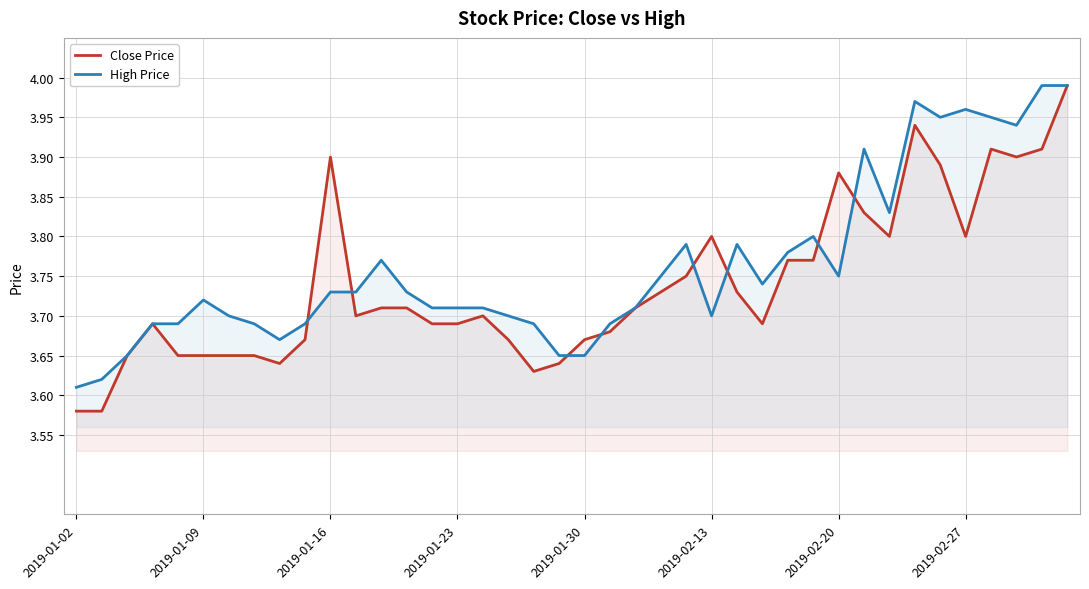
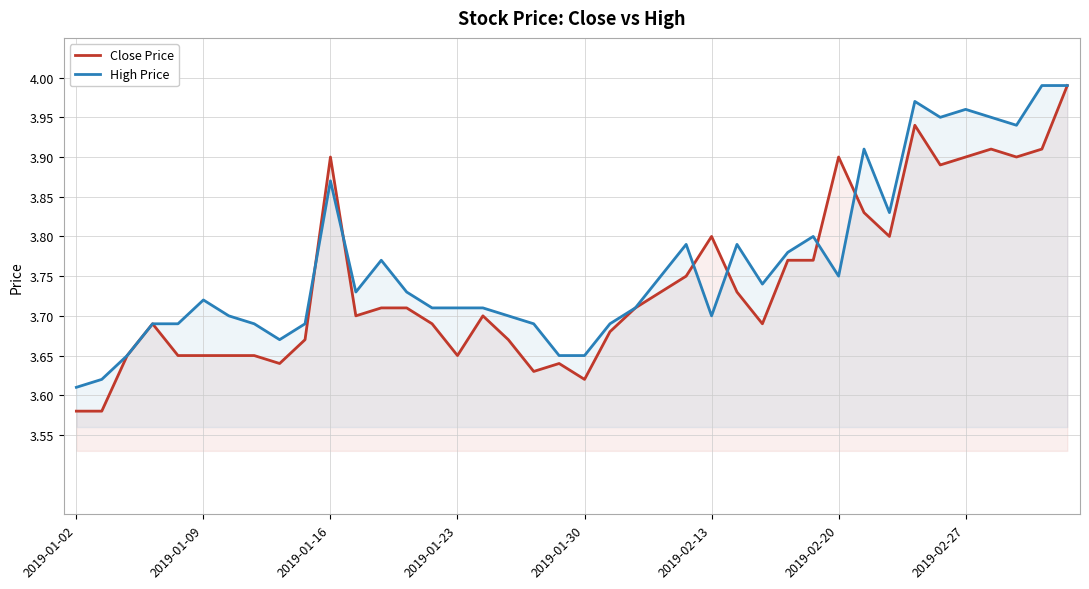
High Price, 2019-01-16: 3.73 -> 3.87
Close Price, 2019-01-23: 3.69 -> 3.65
Close Price, 2019-01-30: 3.67 -> 3.62
Close Price, 2019-02-20: 3.88 -> 3.90
Close Price, 2019-02-27: 3.8 -> 3.9
